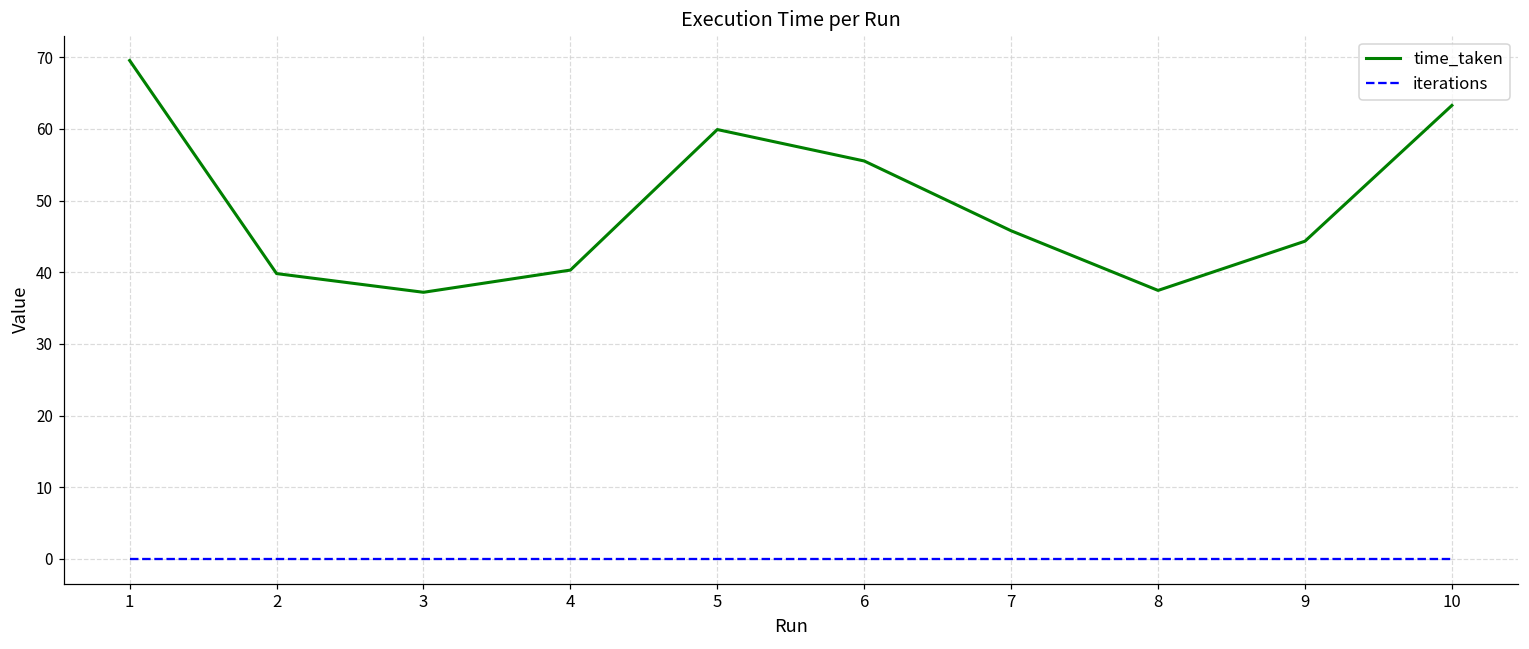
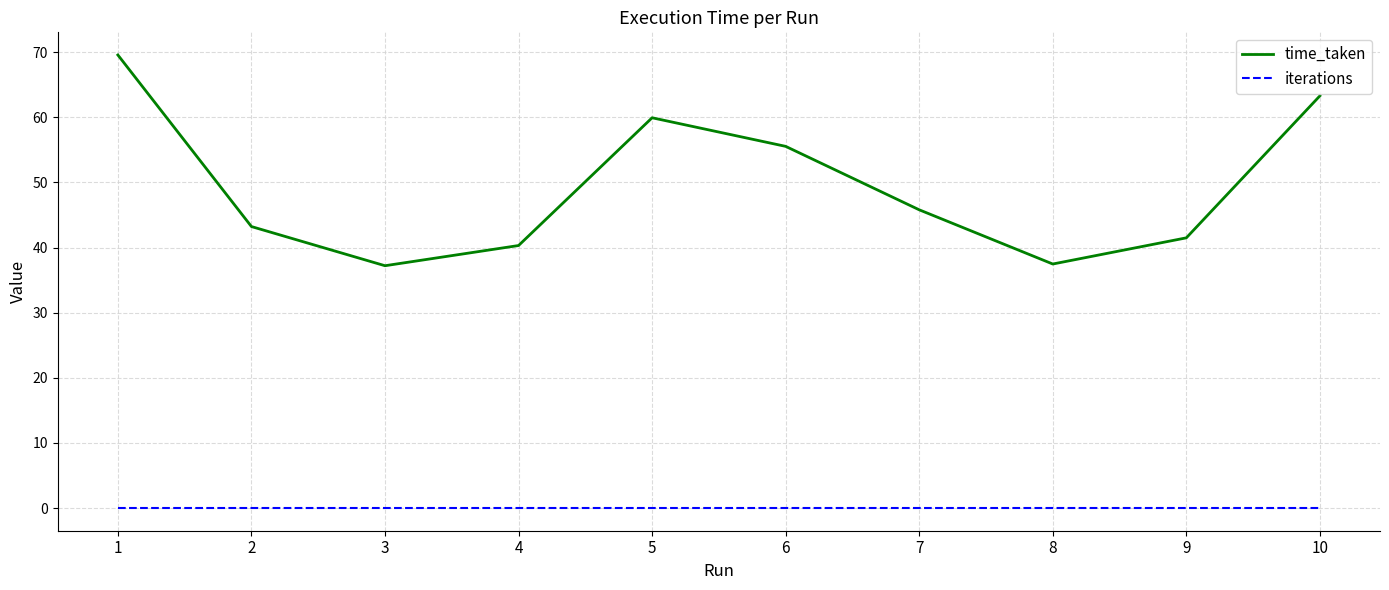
time_taken, 2: 40 -> 43
time_taken, 9: 44 -> 41
